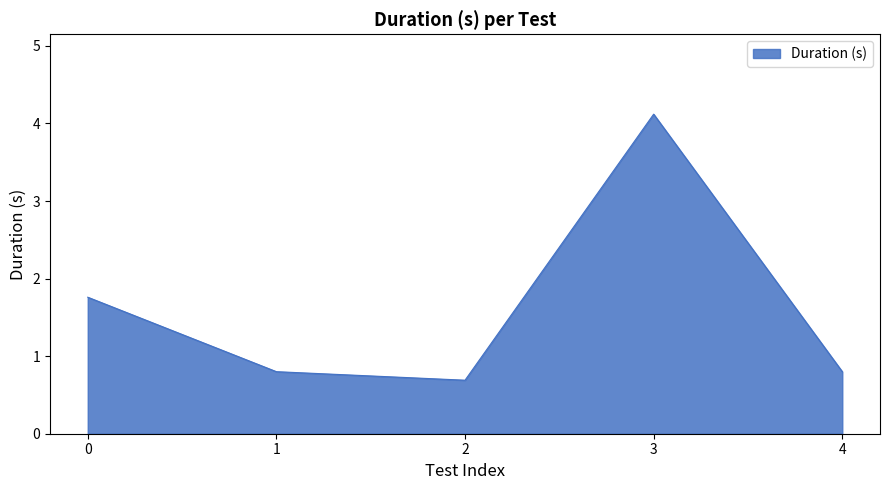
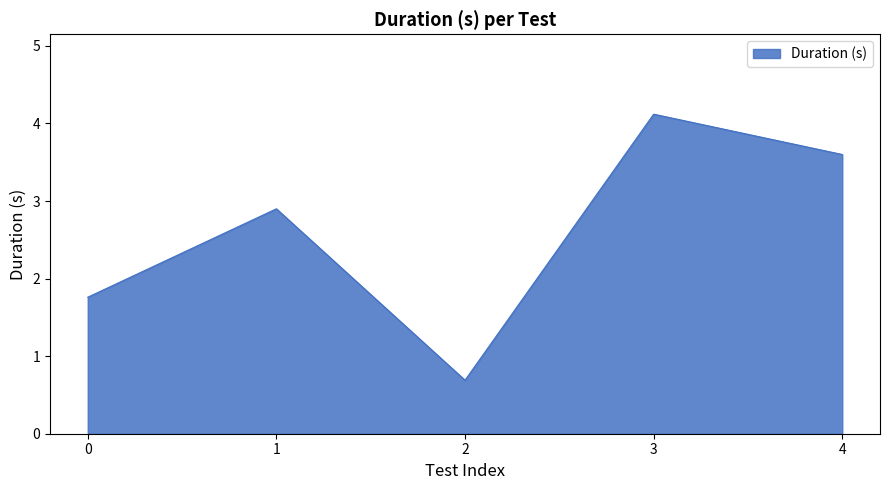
1: 0.8 -> 2.9
4: 0.8 -> 3.6
